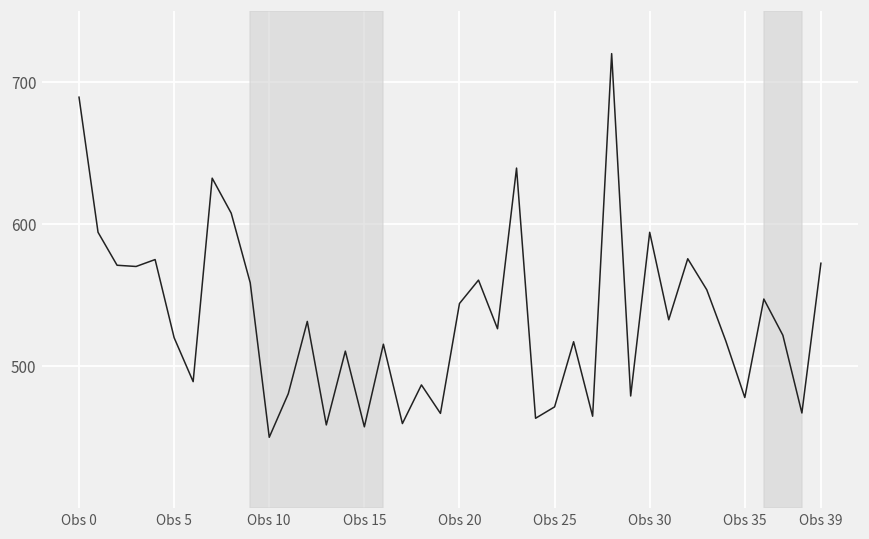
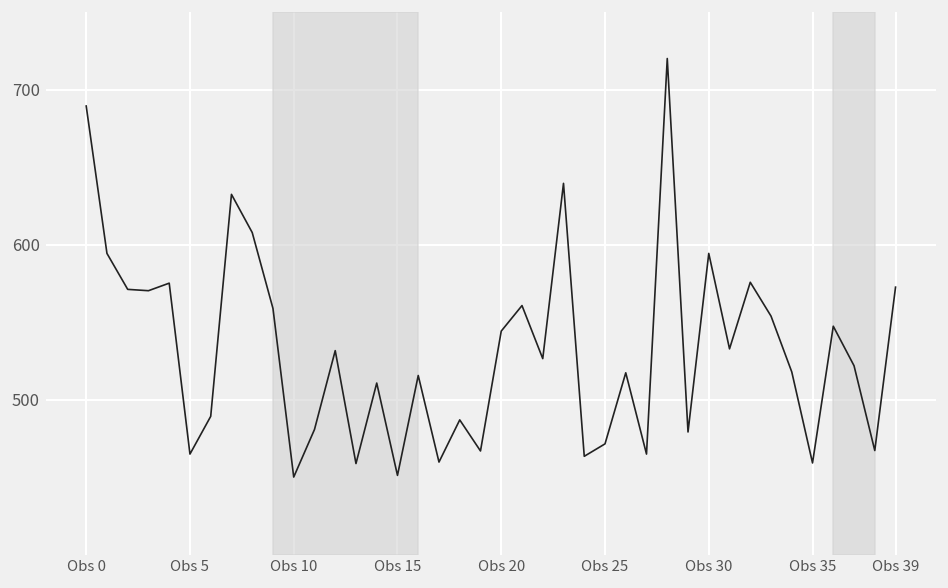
Obs 5: 520 -> 465
Obs 15: 457 -> 451
Obs 35: 478 -> 459
